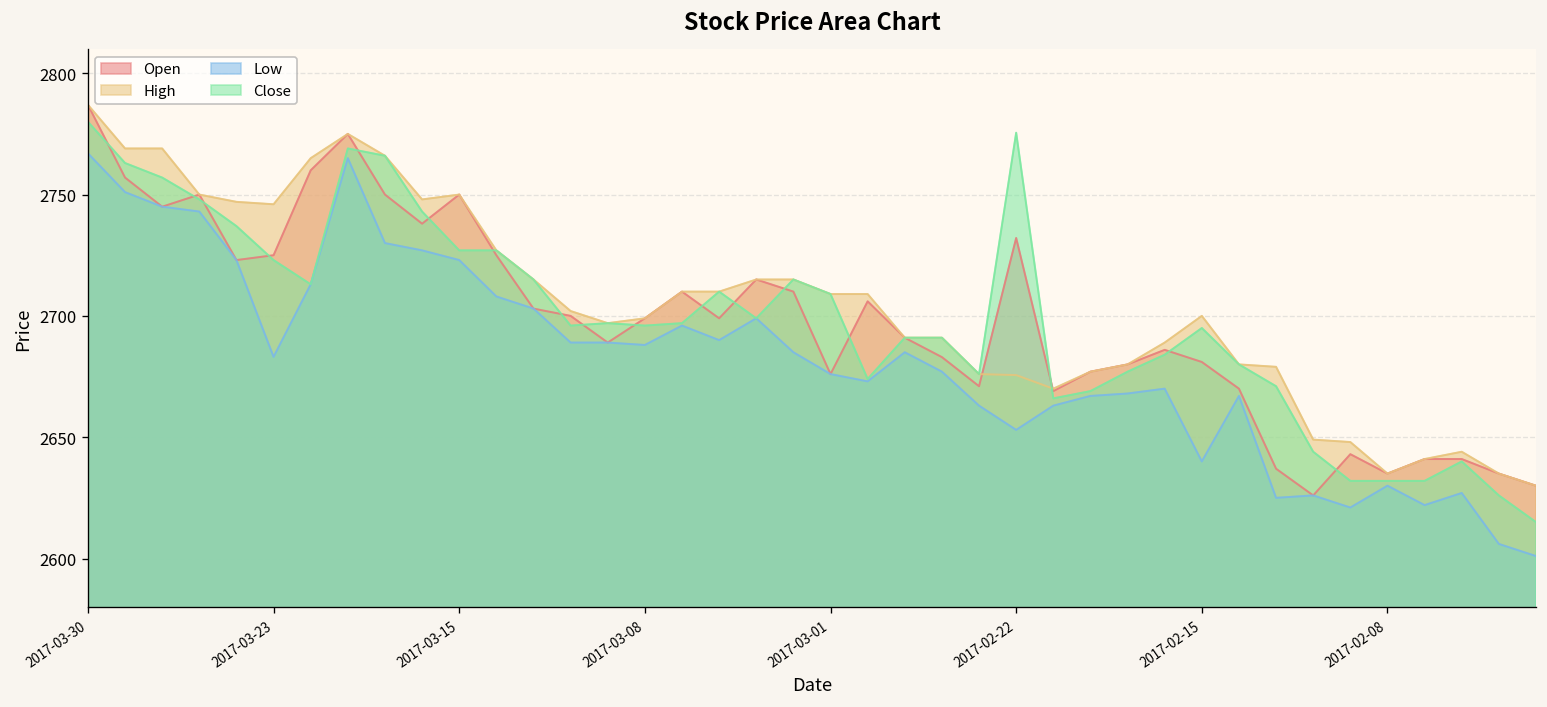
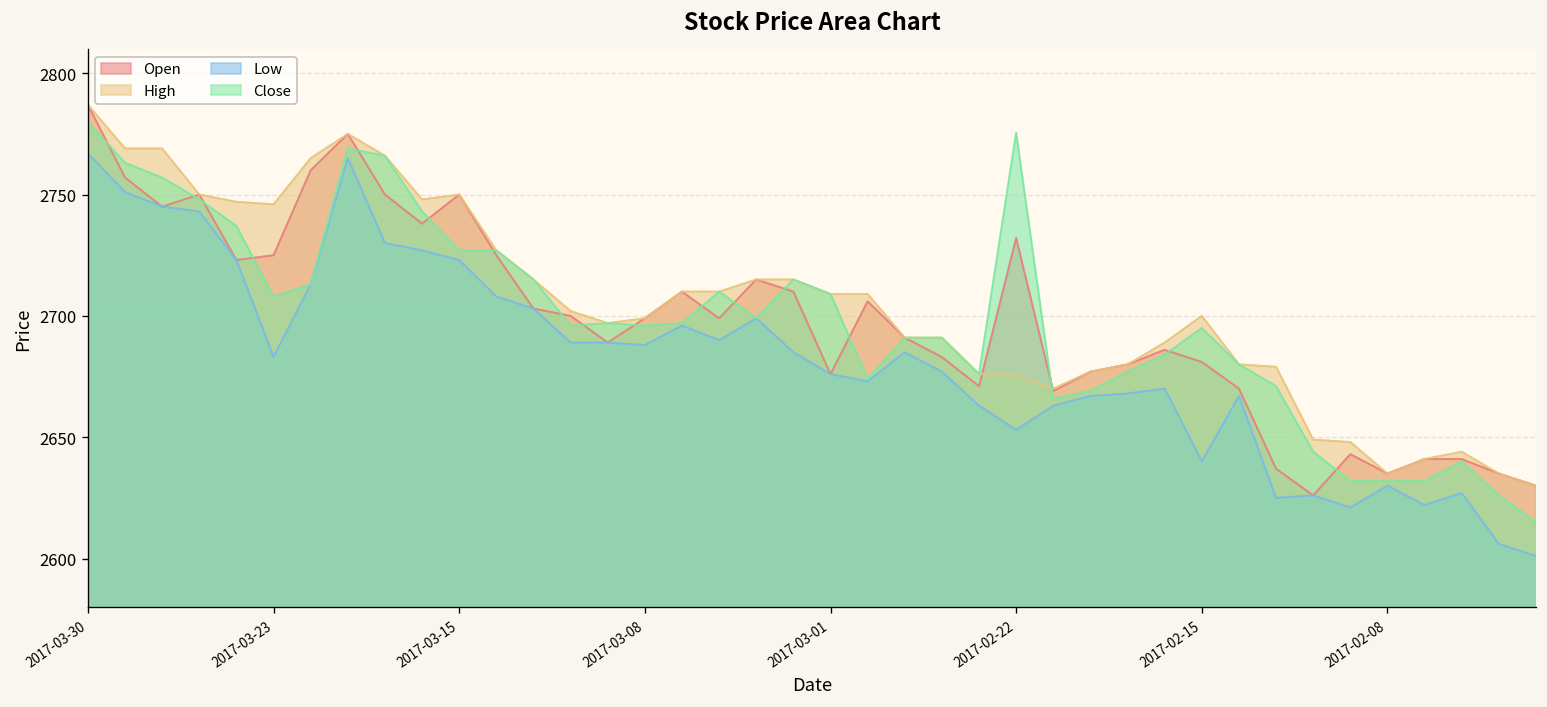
Close, 2017-03-23: 2723 -> 2708
